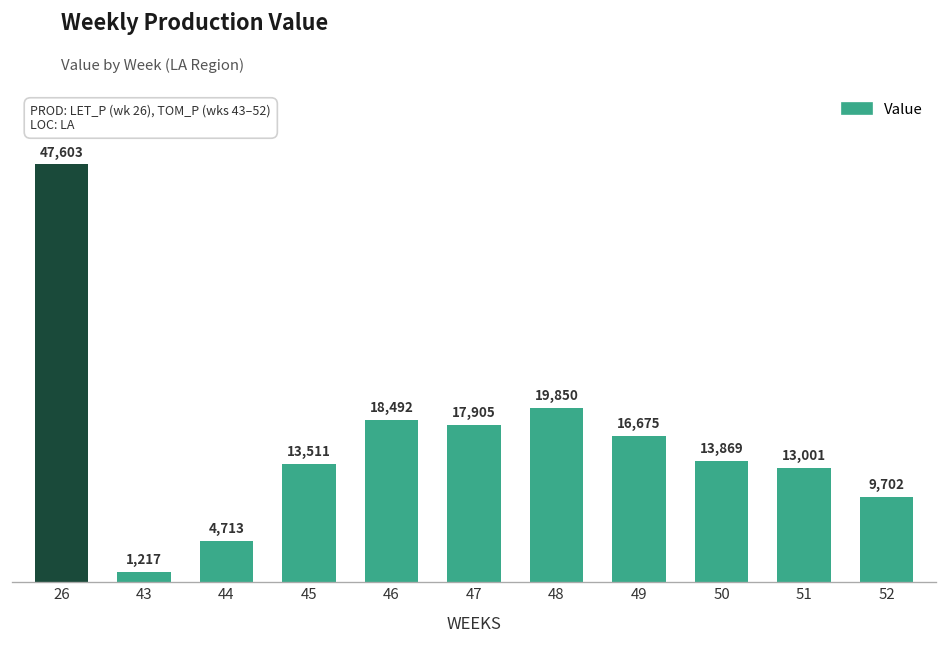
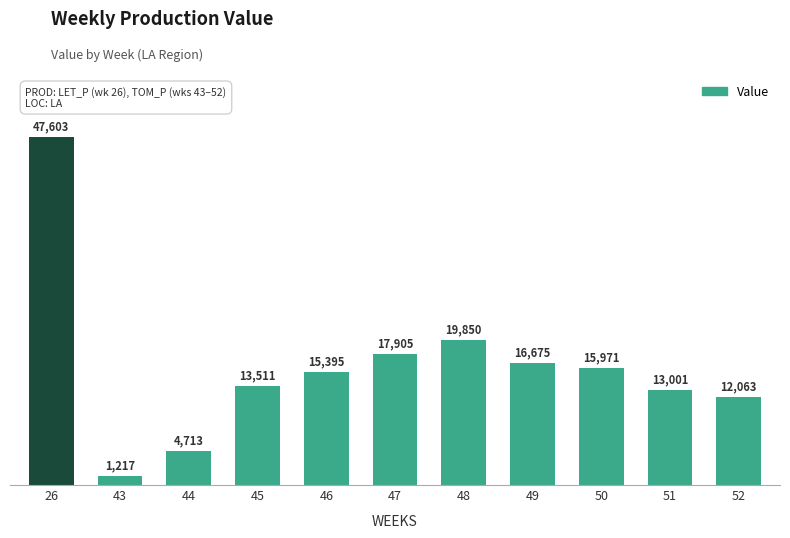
46: 18,492 -> 15,395
50: 13,869 -> 15,971
52: 9,702 -> 12,063
